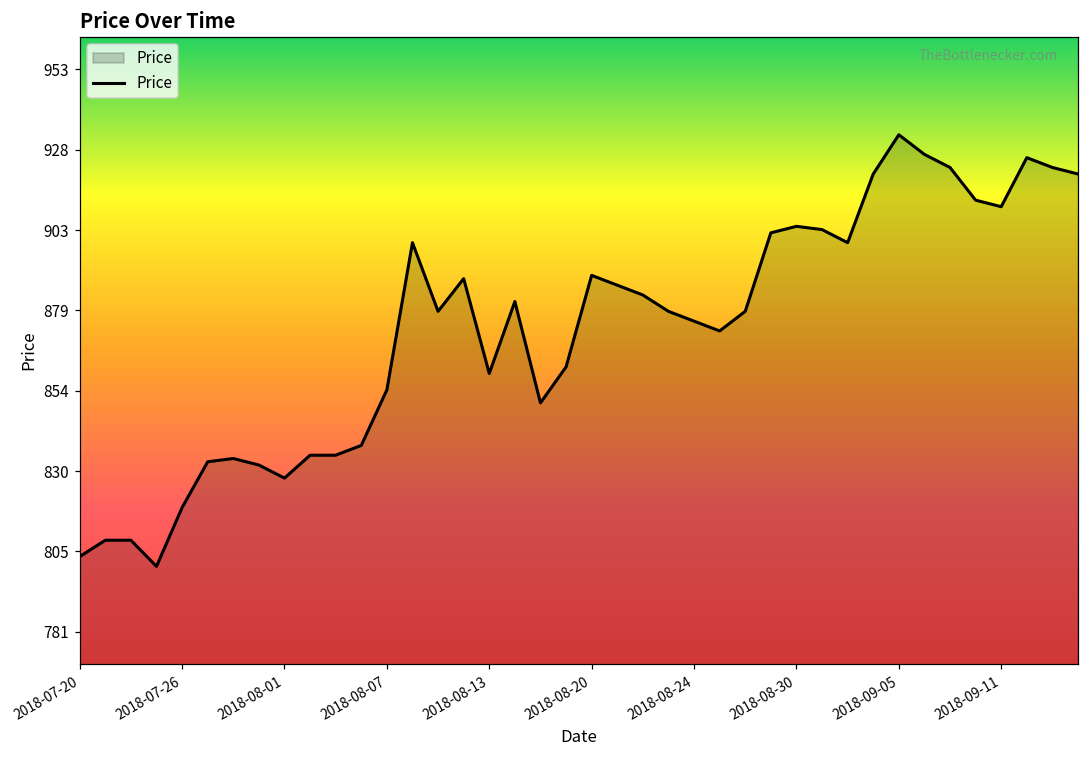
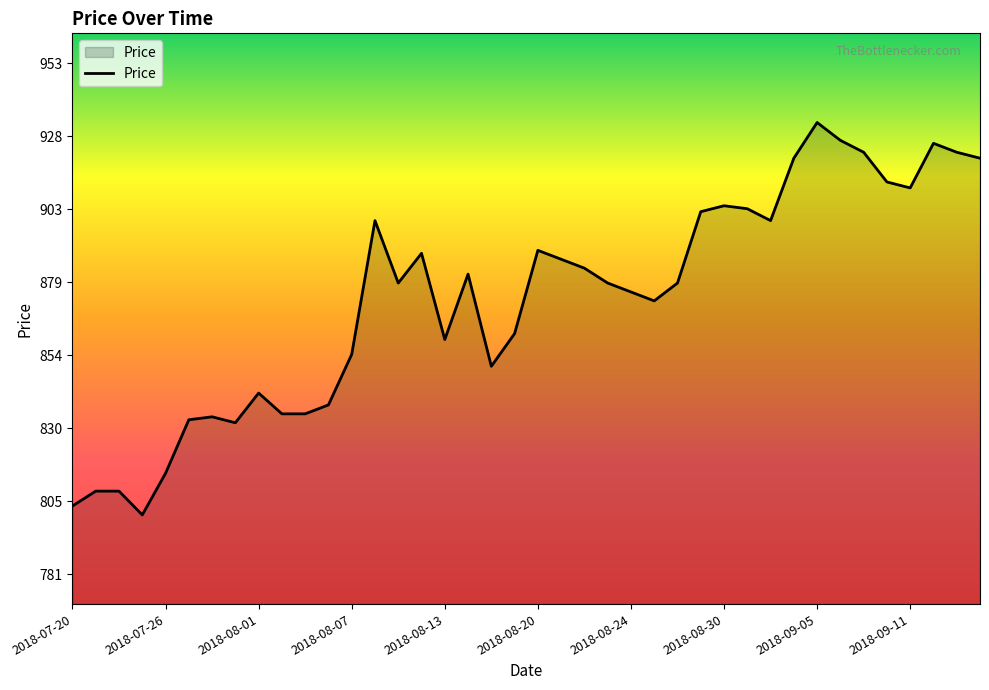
2018-07-26: 819 -> 815
2018-08-01: 828 -> 842
